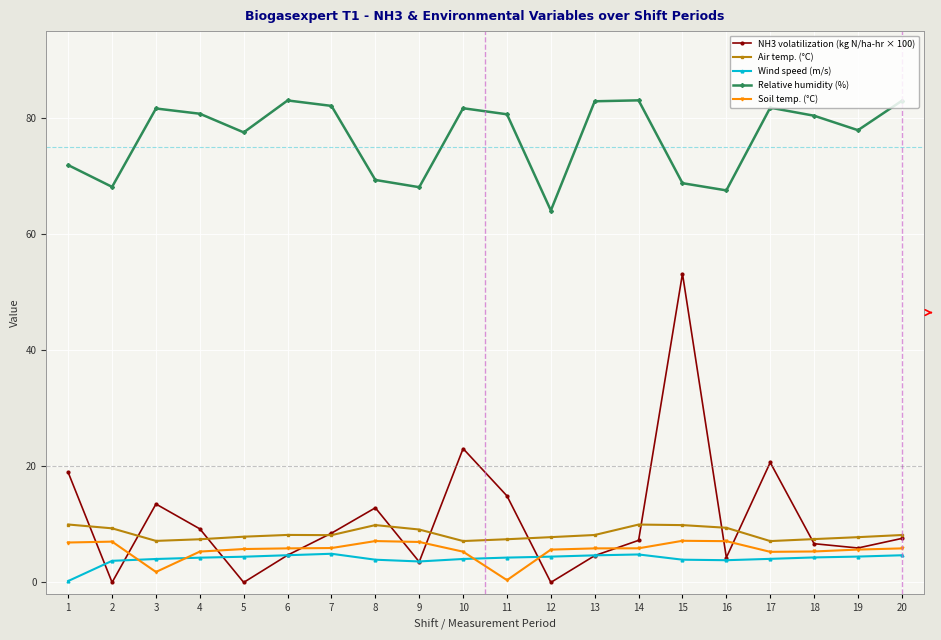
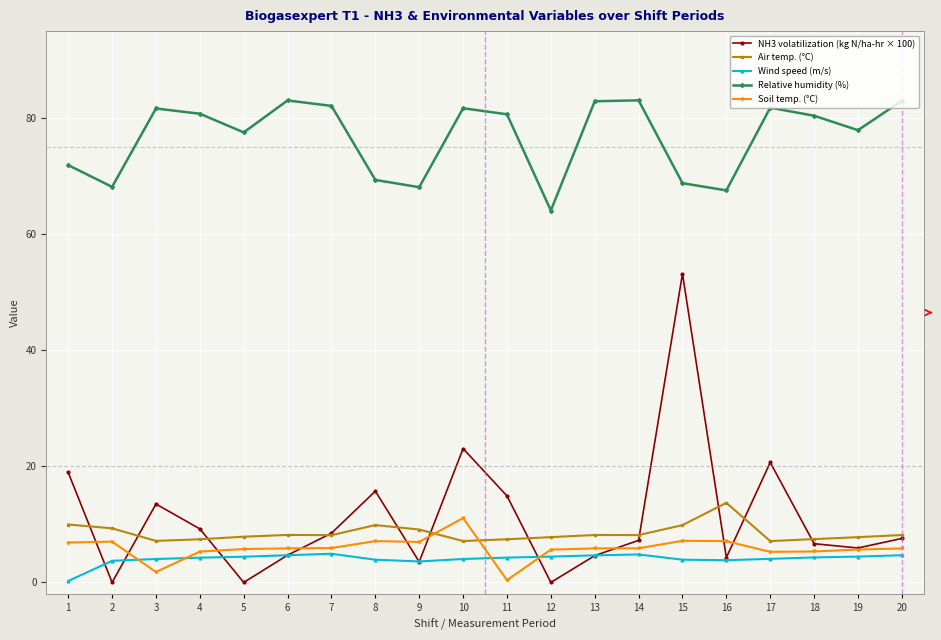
NH3 volatilization (kg N/ha-hr × 100), 8: 13 -> 16
Soil temp. (°C), 10: 5 -> 11
Air temp. (°C), 14: 10 -> 8
Air temp. (°C), 16: 9 -> 14
